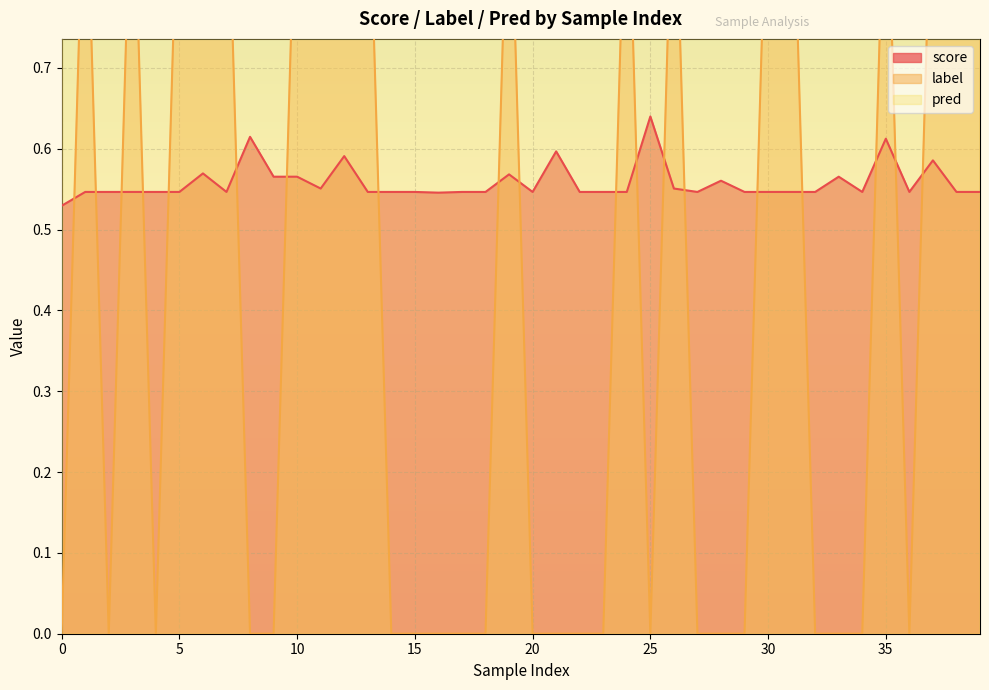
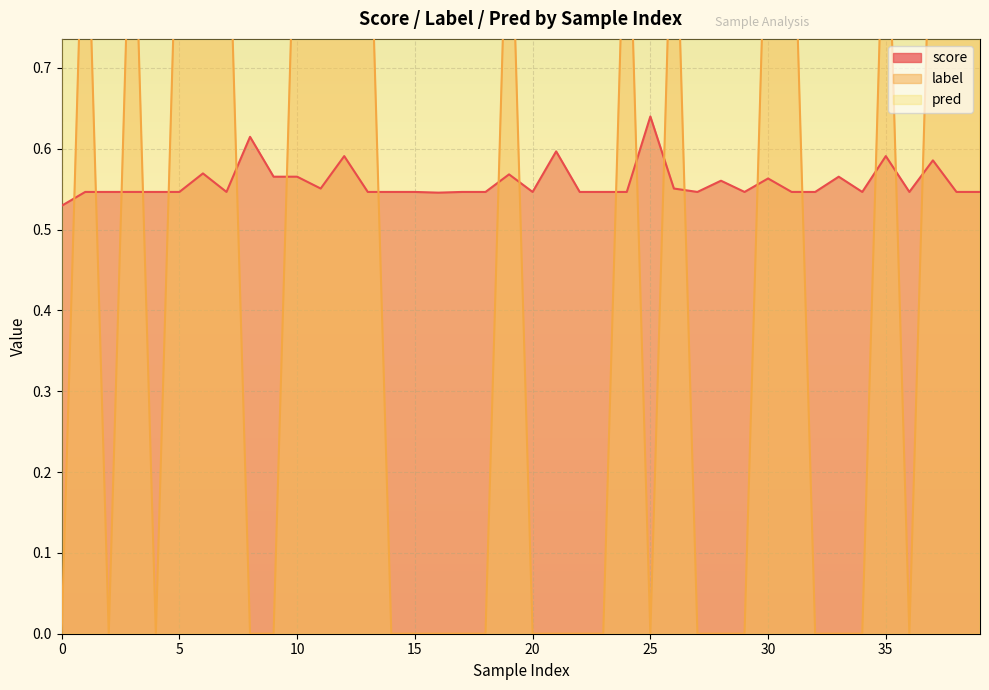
score, 30: 0.55 -> 0.56
score, 35: 0.61 -> 0.59
